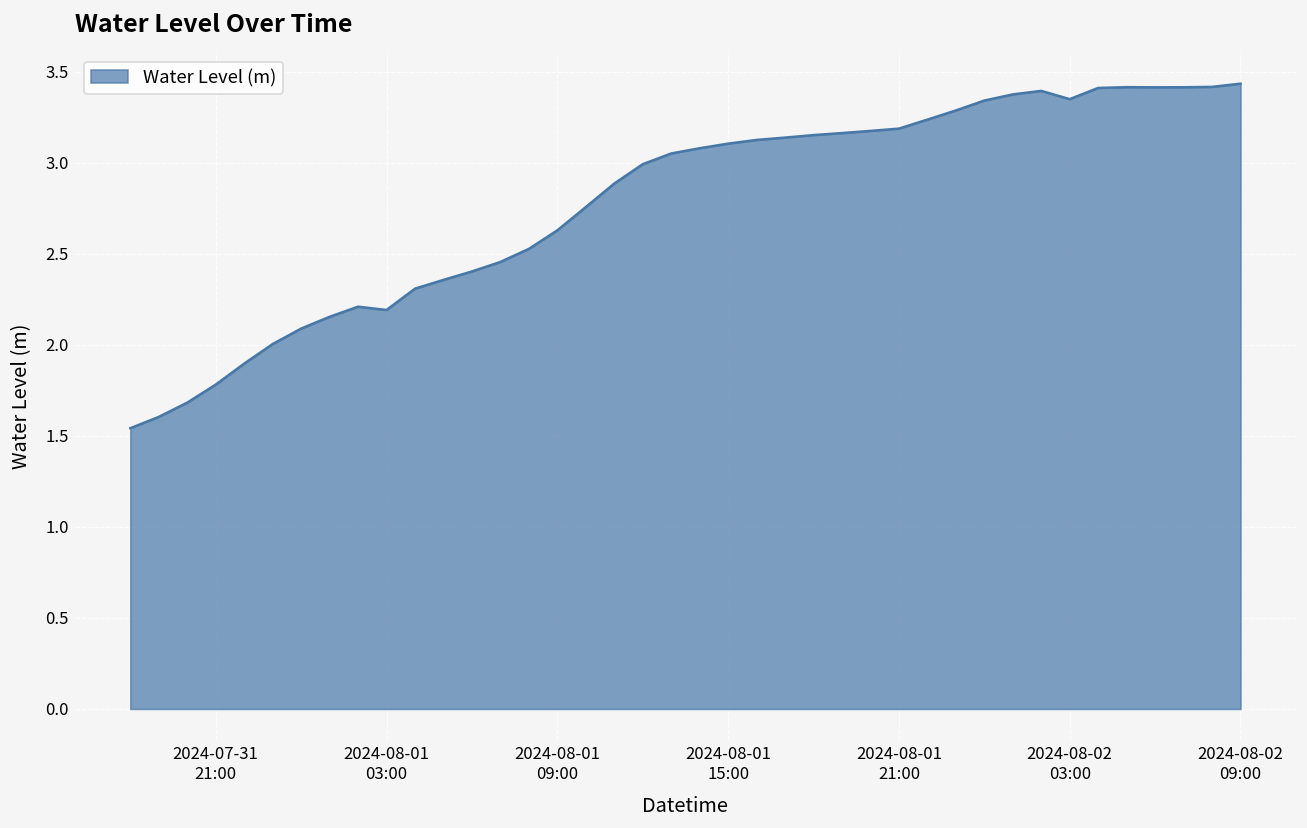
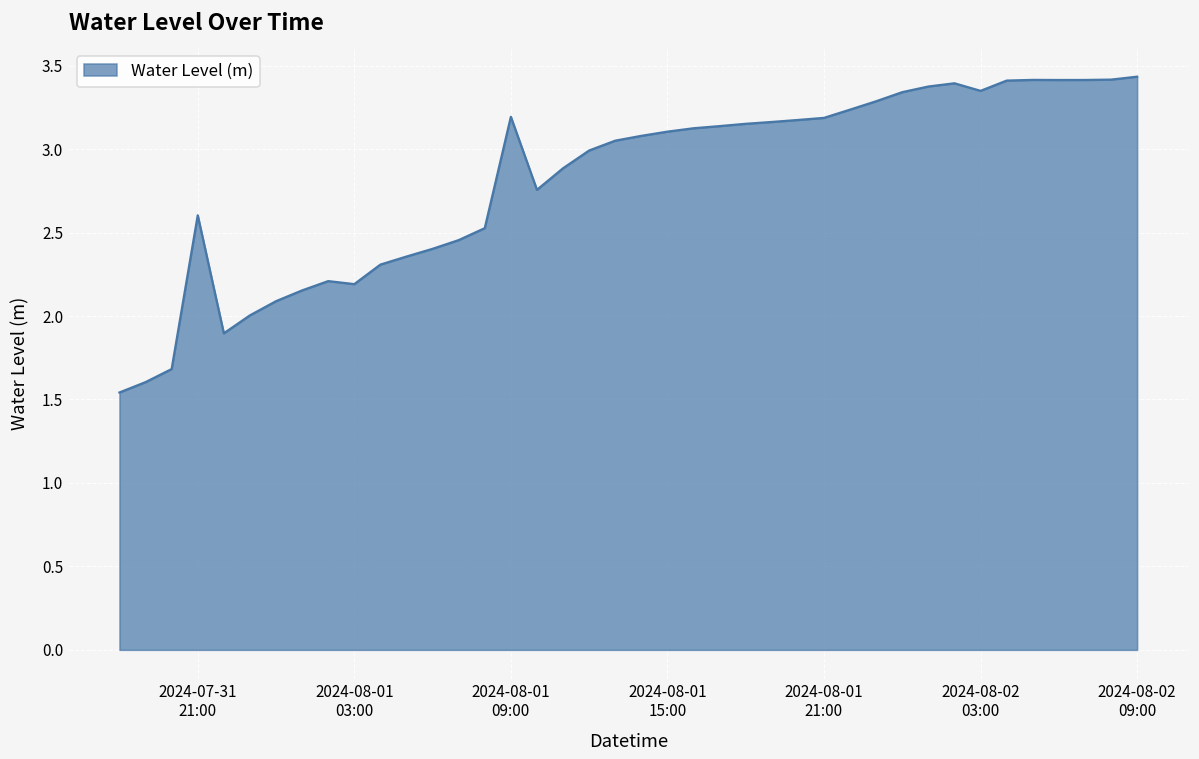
2024-07-31 21:00: 1.78 -> 2.60
2024-08-01 09:00: 2.63 -> 3.19
